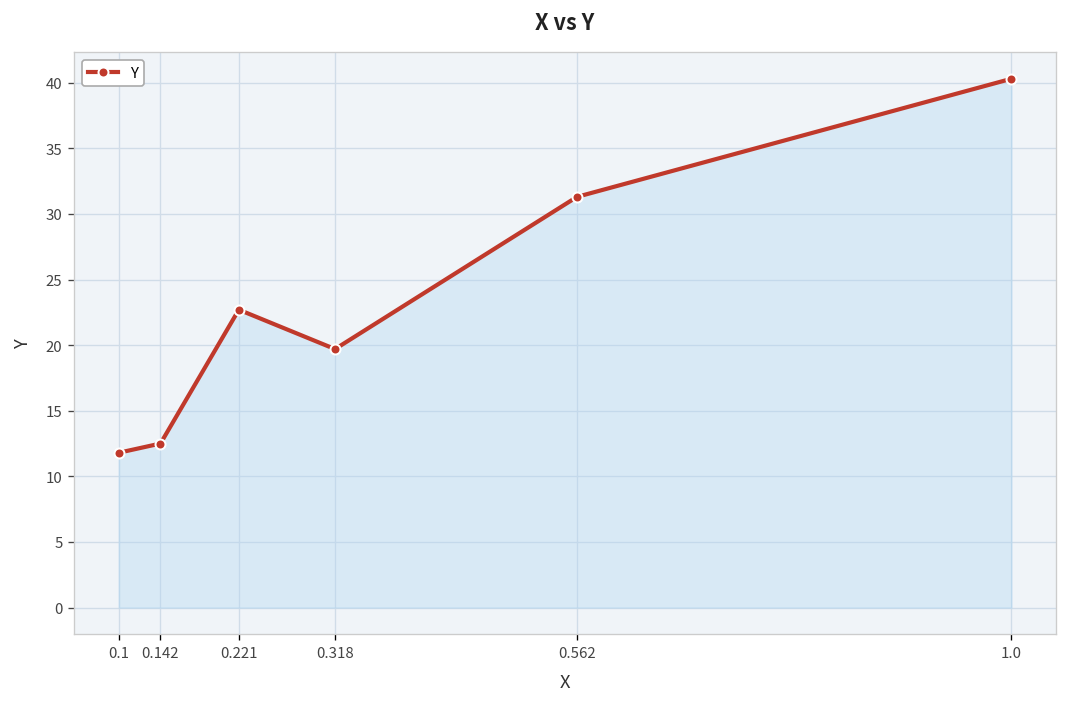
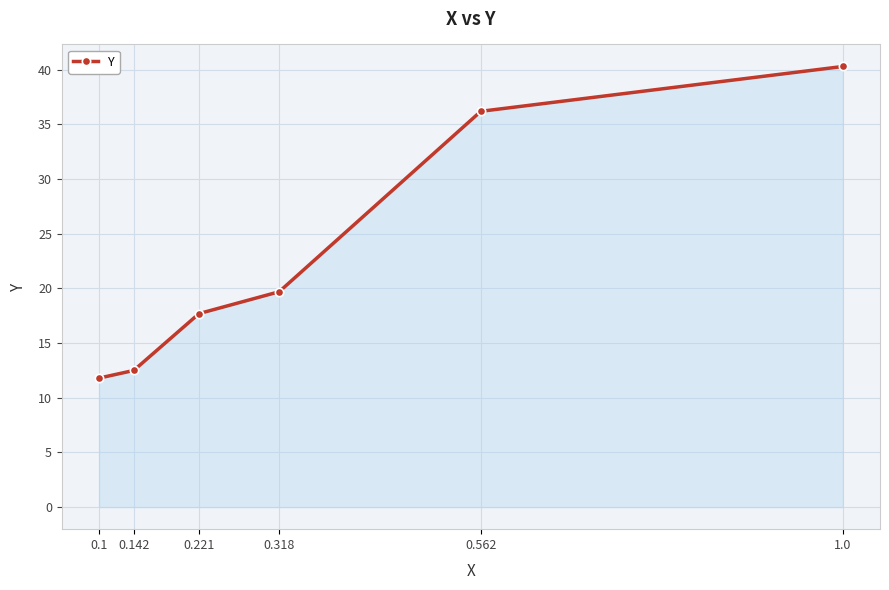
0.221: 22.7 -> 17.7
0.562: 31.3 -> 36.2
